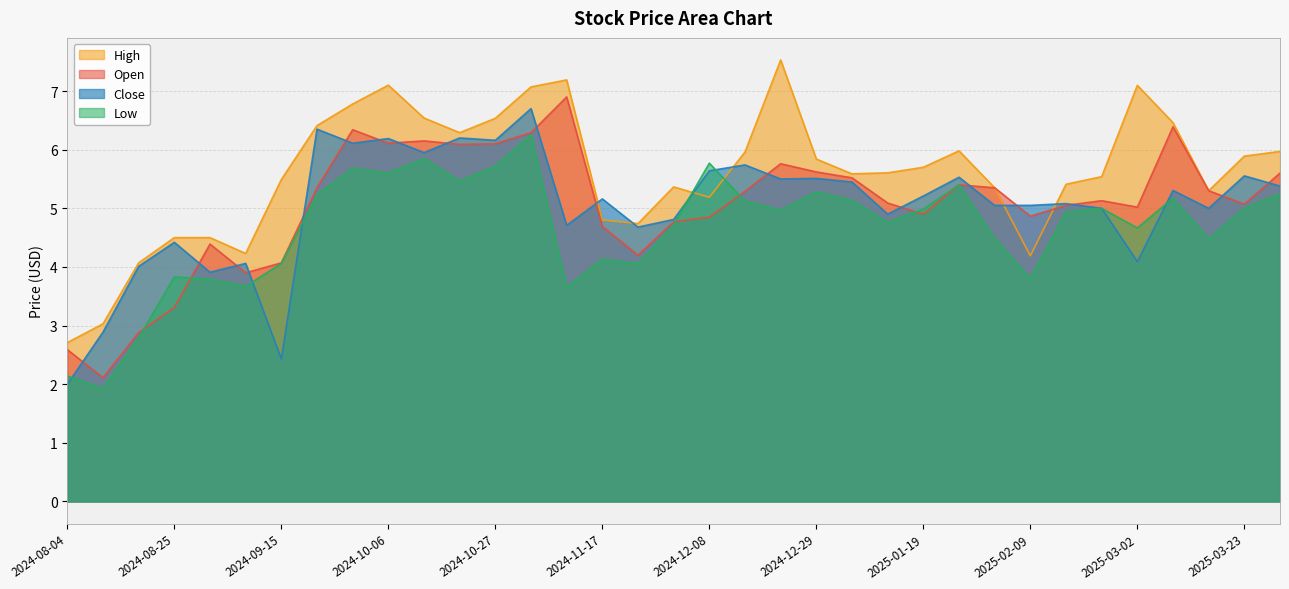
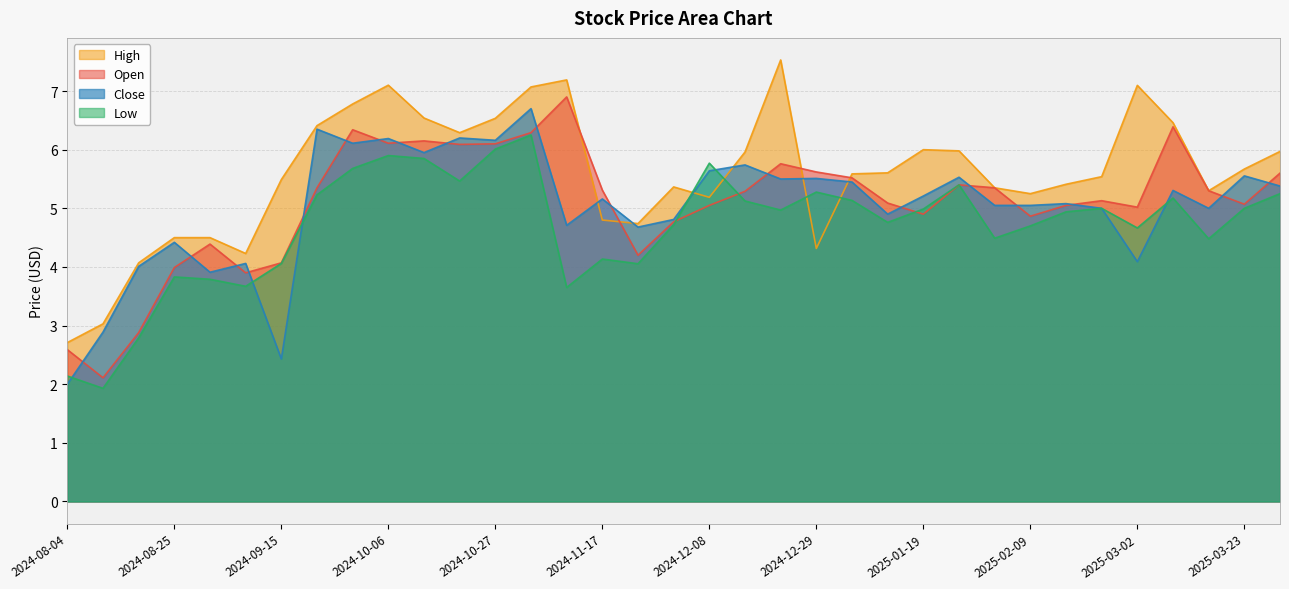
Open, 2024-08-25: 3.3 -> 4.0
Low, 2024-10-06: 5.6 -> 5.9
Low, 2024-10-27: 5.7 -> 6.0
Open, 2024-11-17: 4.7 -> 5.3
Open, 2024-12-08: 4.9 -> 5.1
High, 2024-12-29: 5.8 -> 4.3
High, 2025-01-19: 5.7 -> 6.0
High, 2025-02-09: 4.2 -> 5.3
Low, 2025-02-09: 3.8 -> 4.7
High, 2025-03-23: 5.9 -> 5.7
